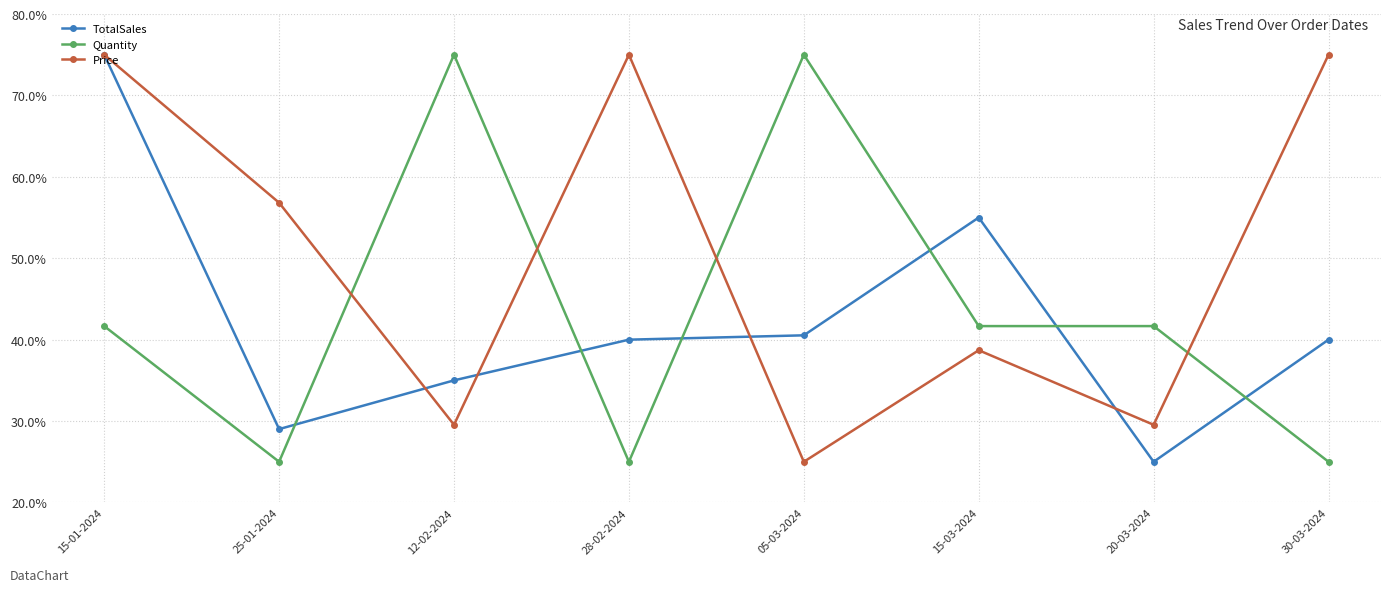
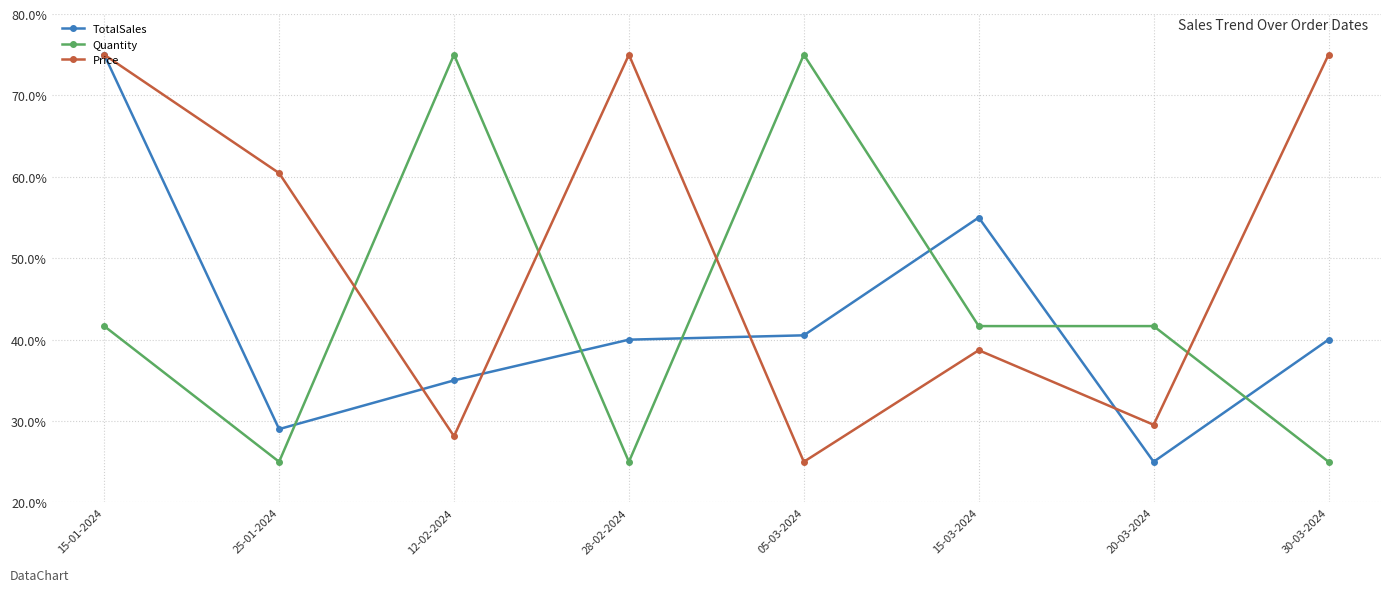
Price, 25-01-2024: 57% -> 60%
Price, 12-02-2024: 30% -> 28%
